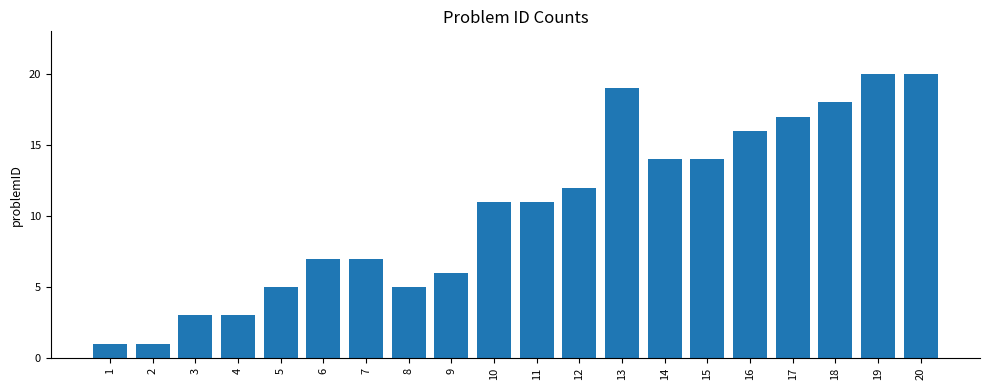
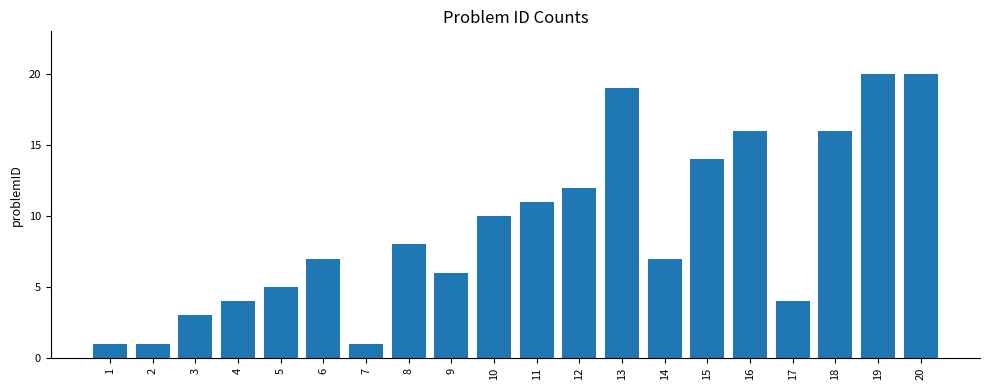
4: 3 -> 4
7: 7 -> 1
8: 5 -> 8
10: 11 -> 10
14: 14 -> 7
17: 17 -> 4
18: 18 -> 16
